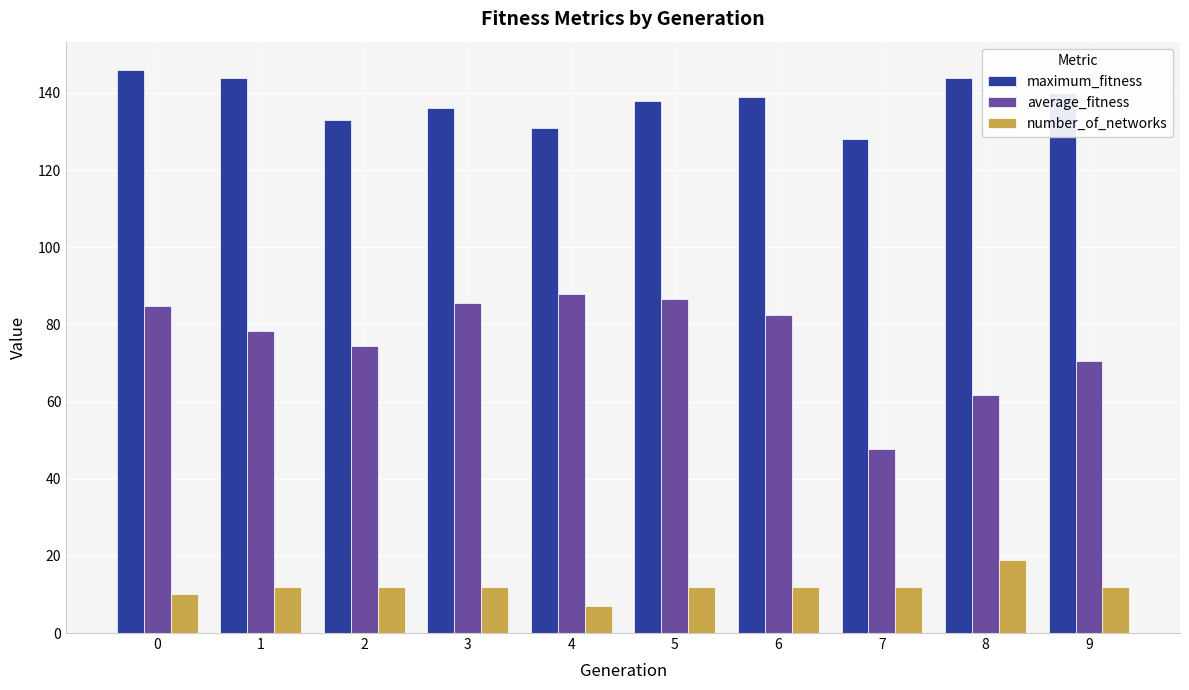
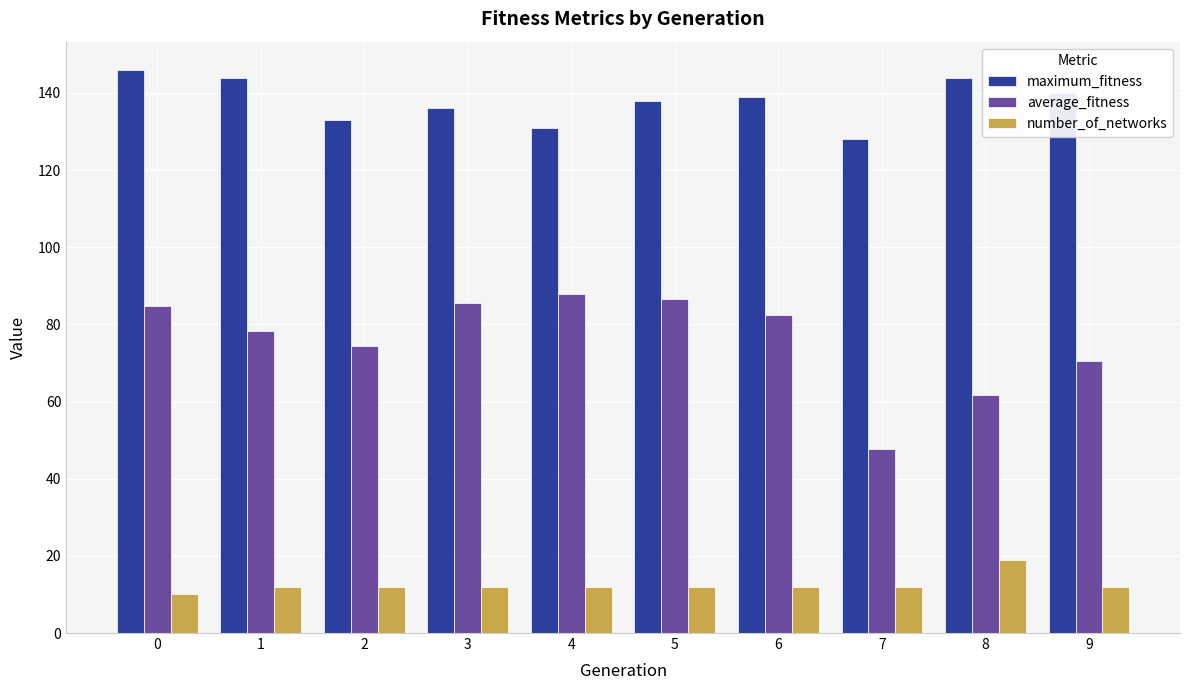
number_of_networks, 4: 7 -> 12
